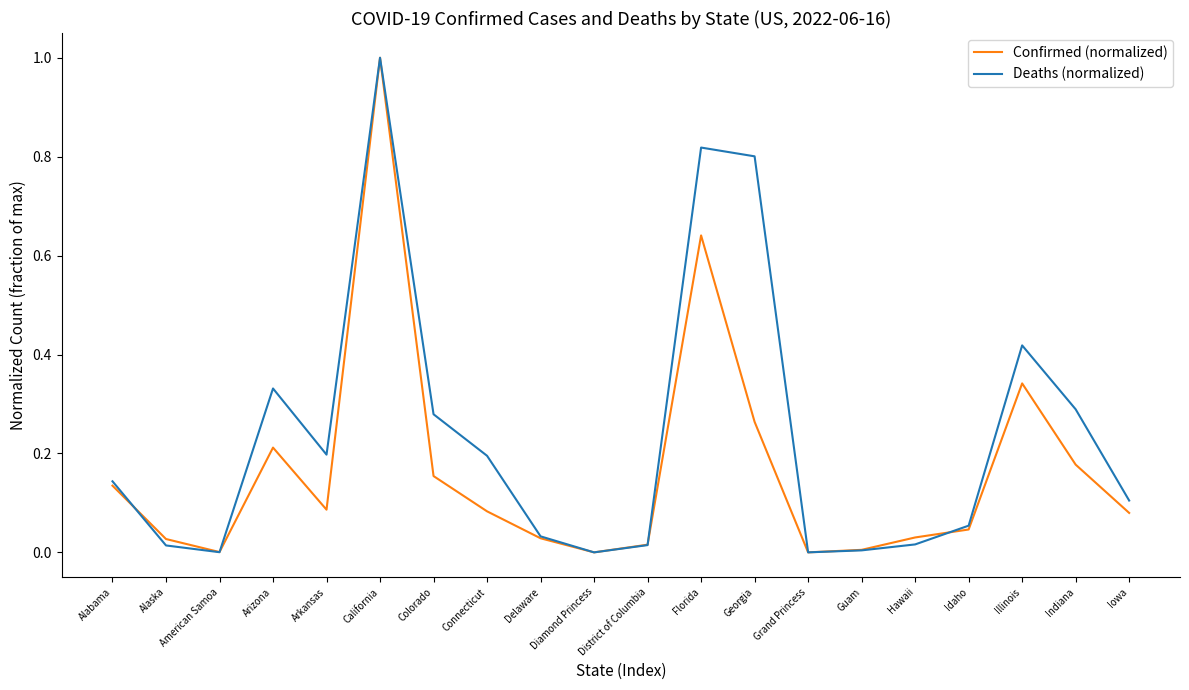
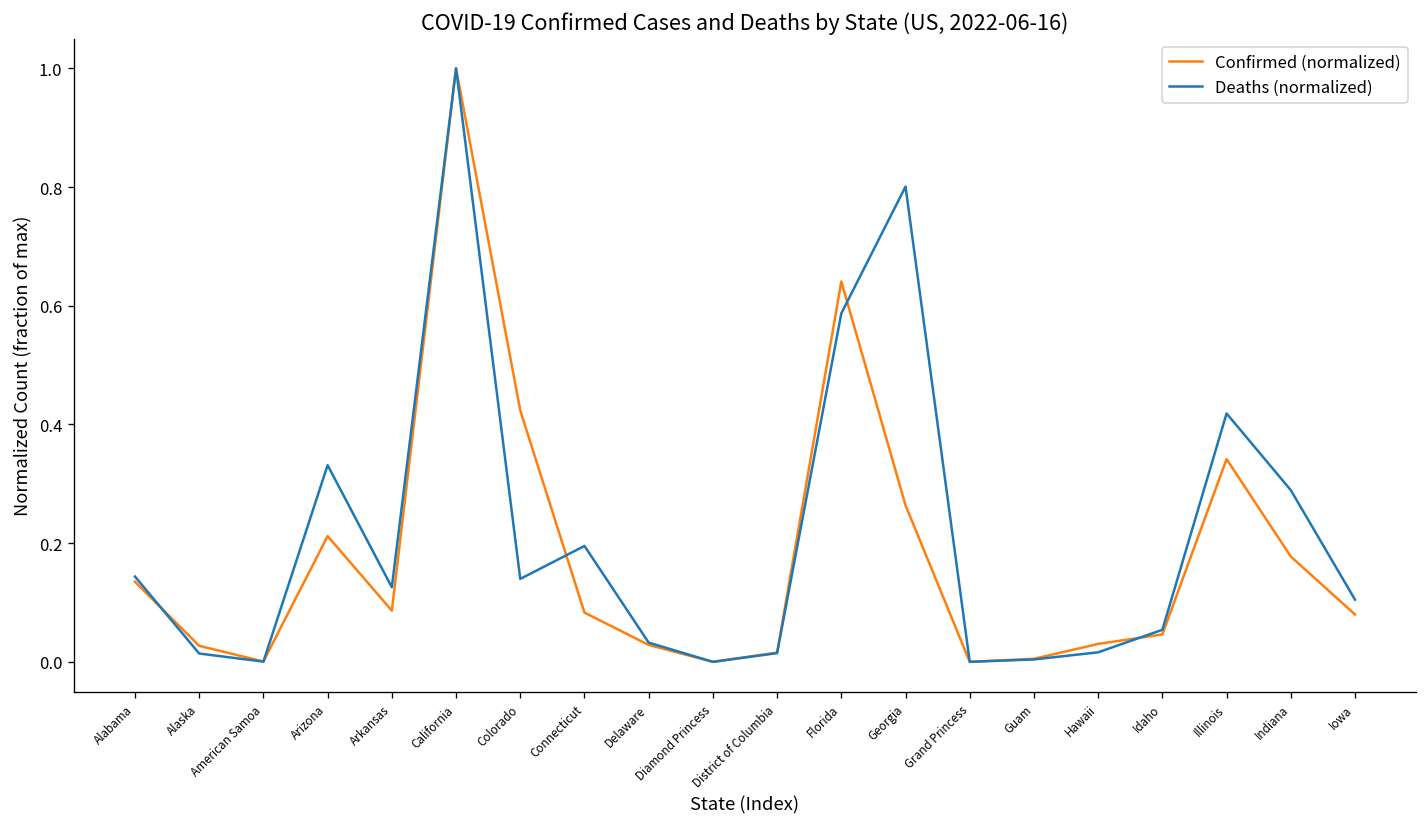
Deaths (normalized), Arkansas: 0.20 -> 0.13
Confirmed (normalized), Colorado: 0.15 -> 0.42
Deaths (normalized), Colorado: 0.28 -> 0.14
Deaths (normalized), Florida: 0.82 -> 0.59
